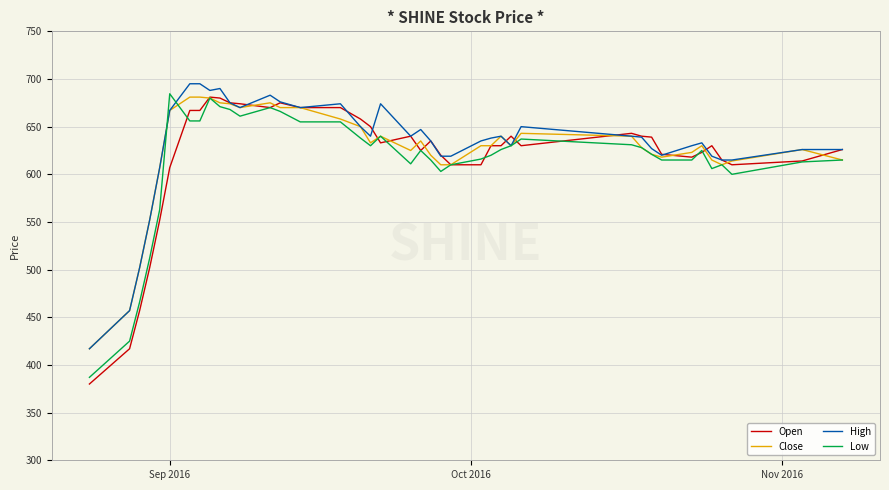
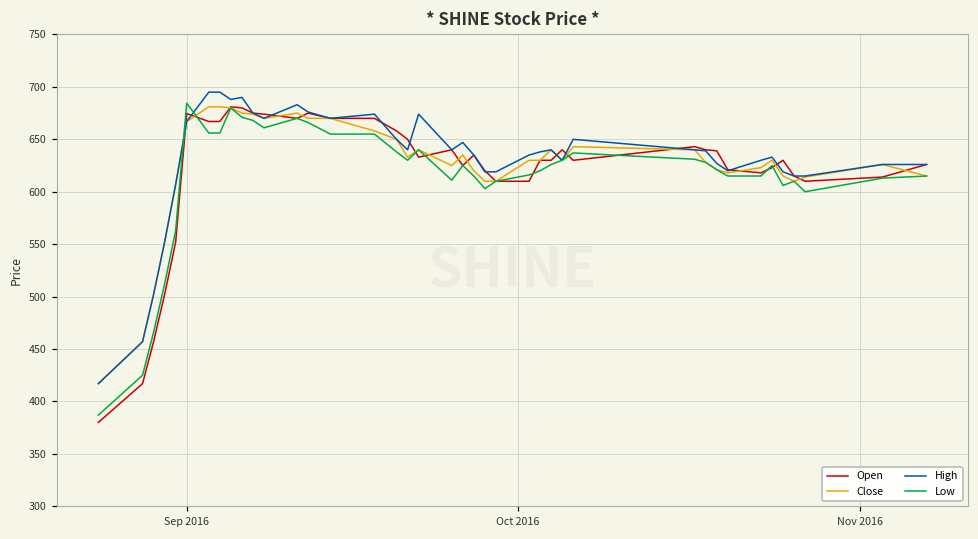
Open, Sep 2016: 610 -> 670
